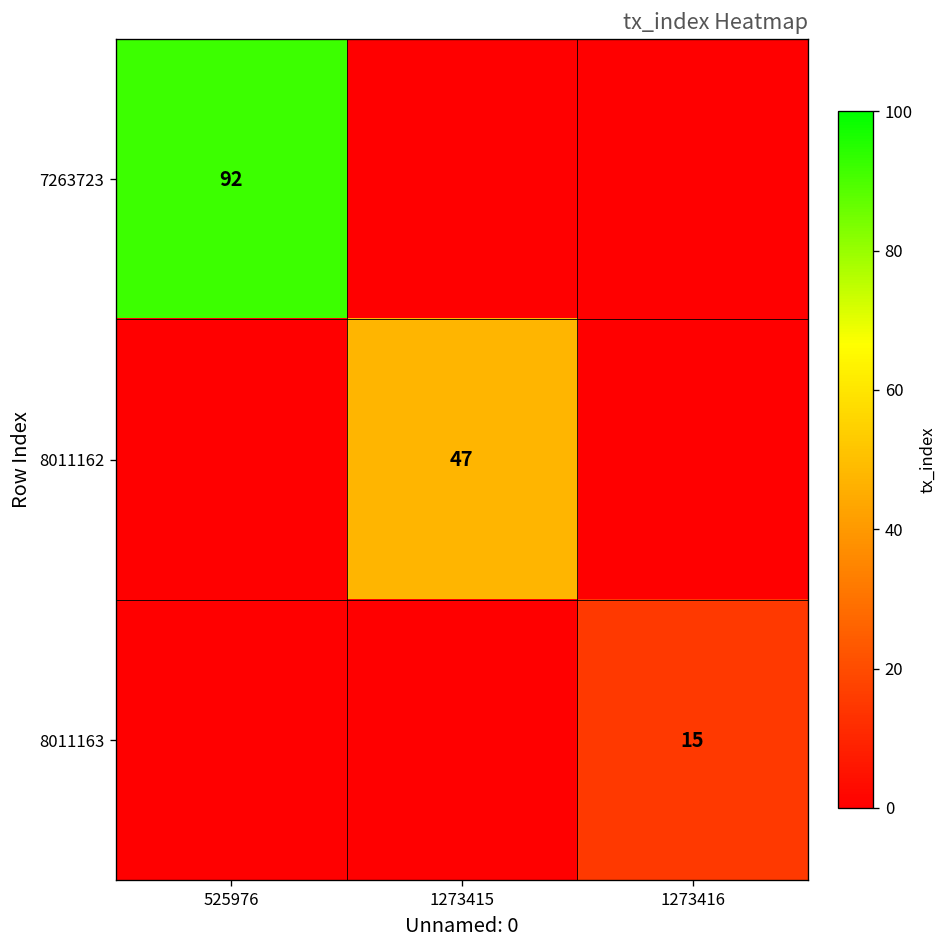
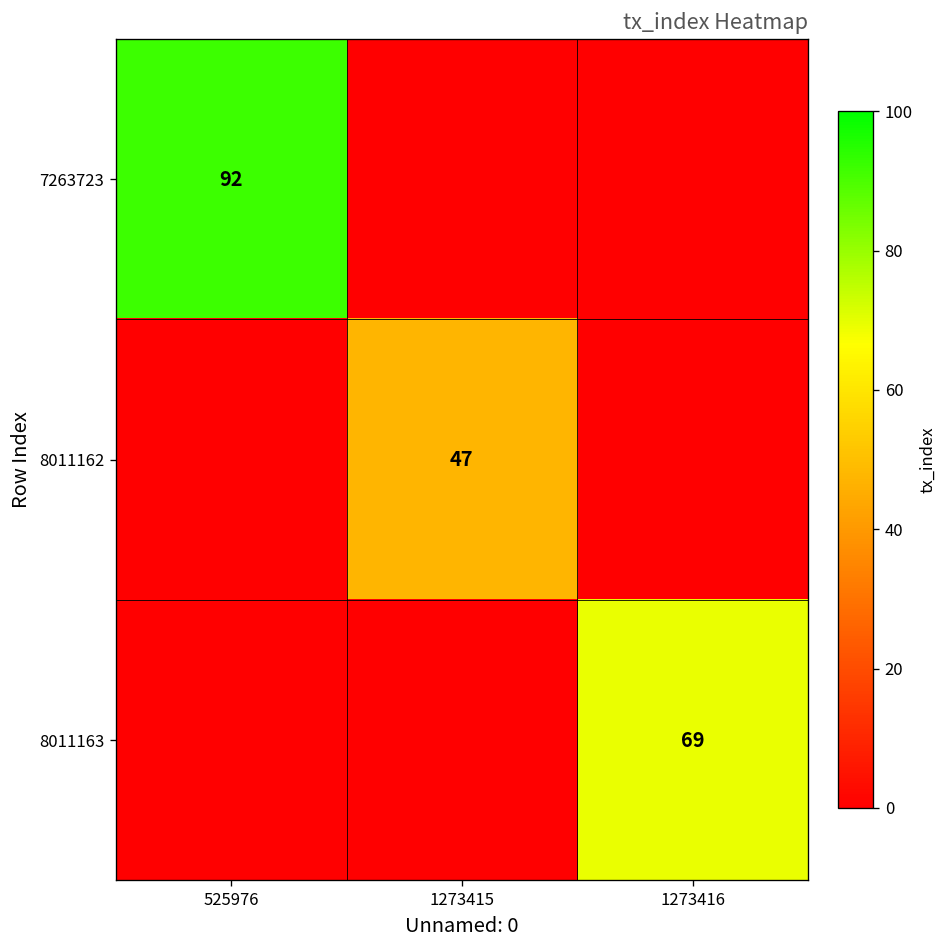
8011163, 1273416: 15 -> 69
